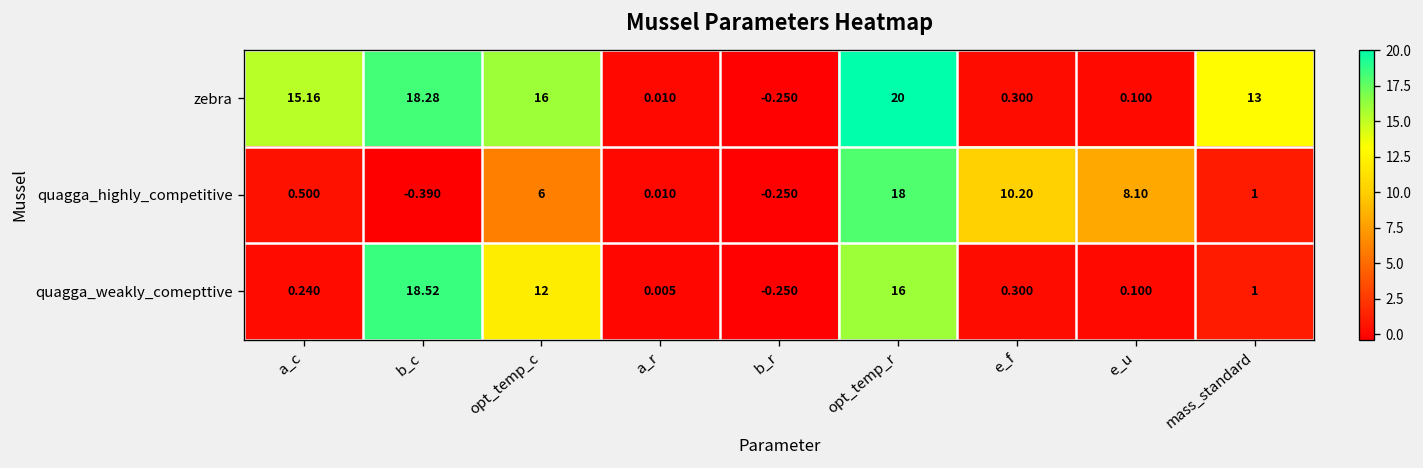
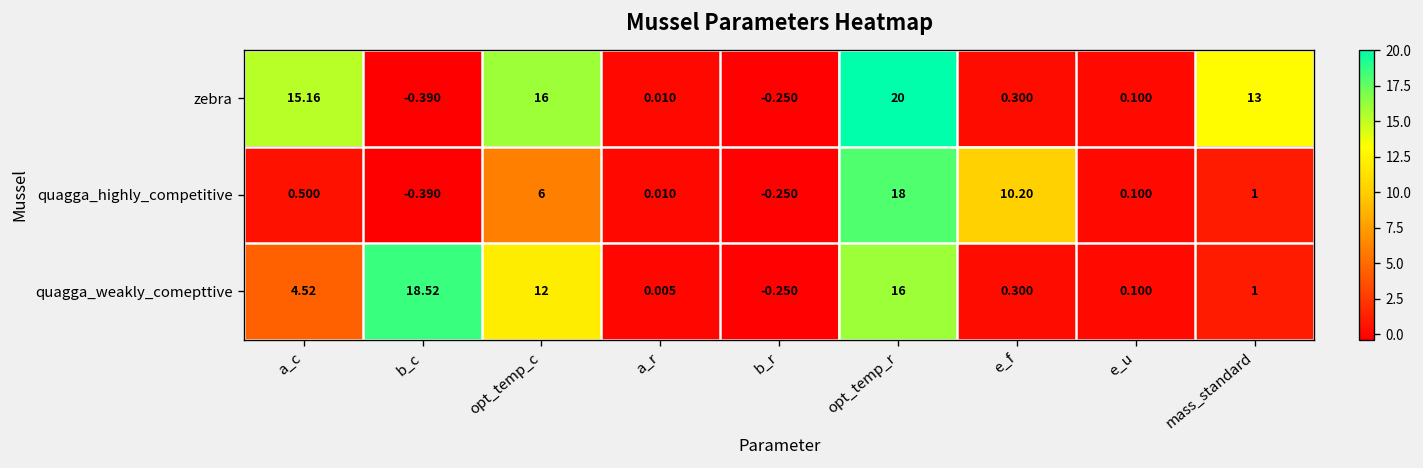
zebra, b_c: 18.28 -> -0.390
quagga_highly_competitive, e_u: 8.10 -> 0.100
quagga_weakly_comepttive, a_c: 0.240 -> 4.52
